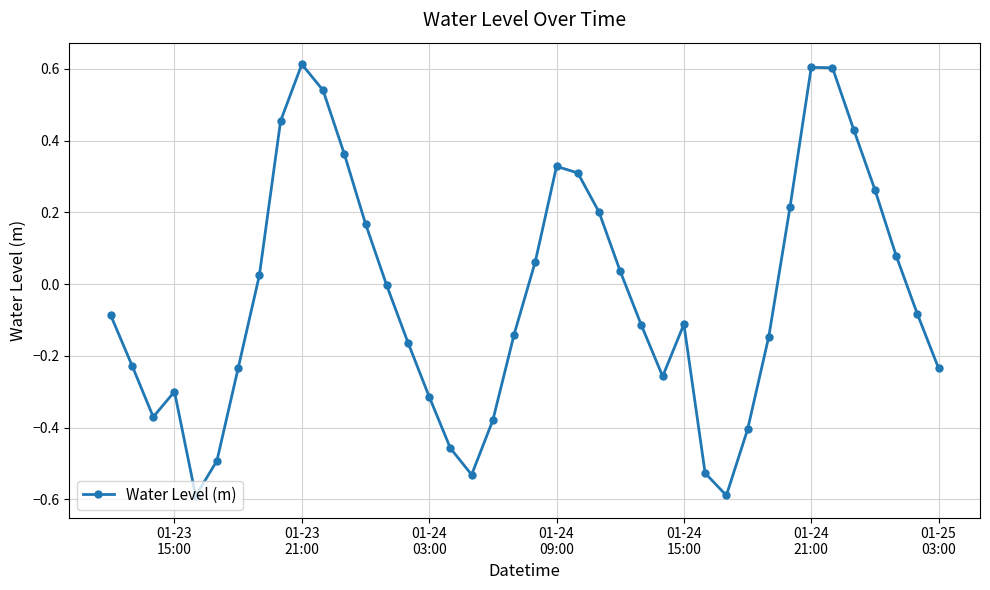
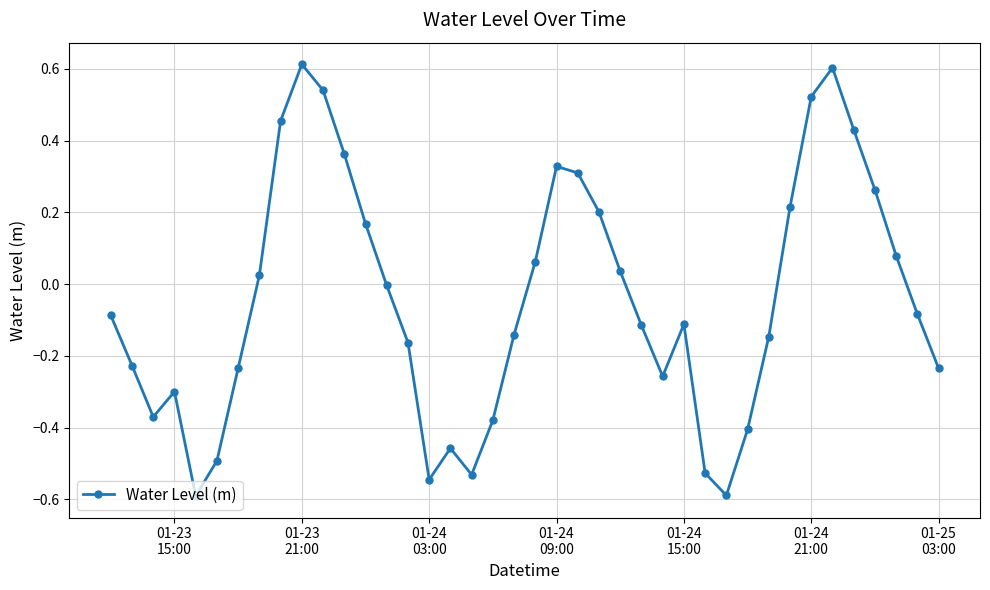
01-24 03:00: -0.31 -> -0.55
01-24 21:00: 0.60 -> 0.52
